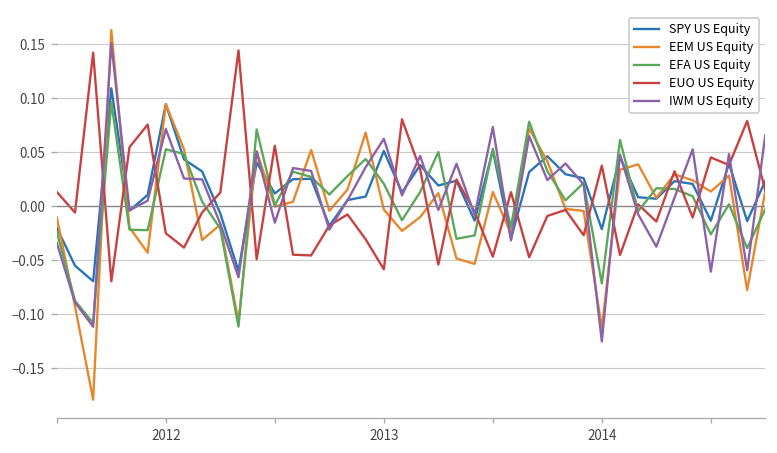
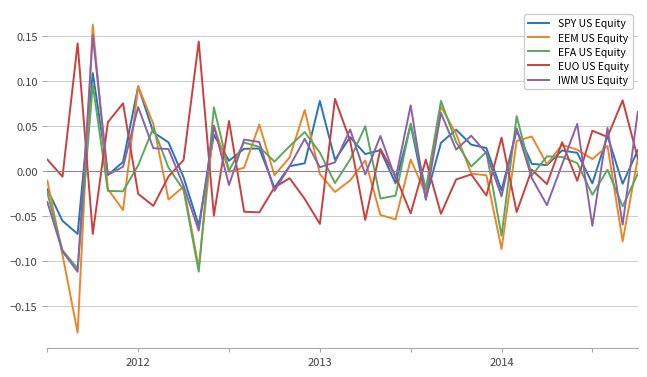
EFA US Equity, 2012: 0.05 -> 0.01
SPY US Equity, 2013: 0.05 -> 0.08
IWM US Equity, 2013: 0.06 -> 0.00
EEM US Equity, 2014: -0.11 -> -0.09
IWM US Equity, 2014: -0.13 -> -0.03
